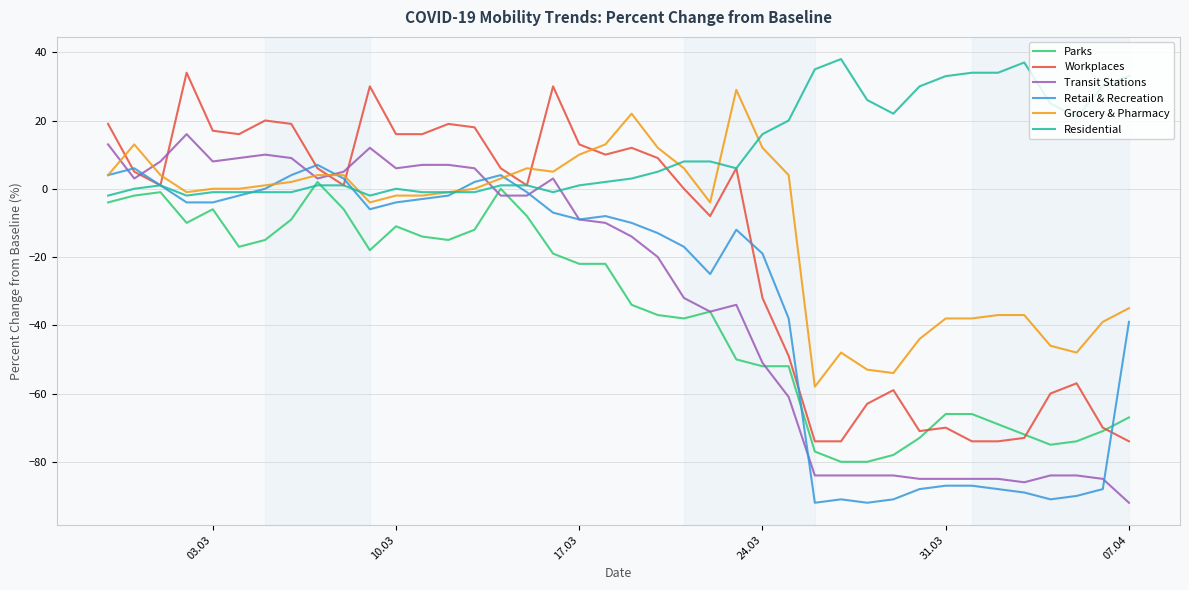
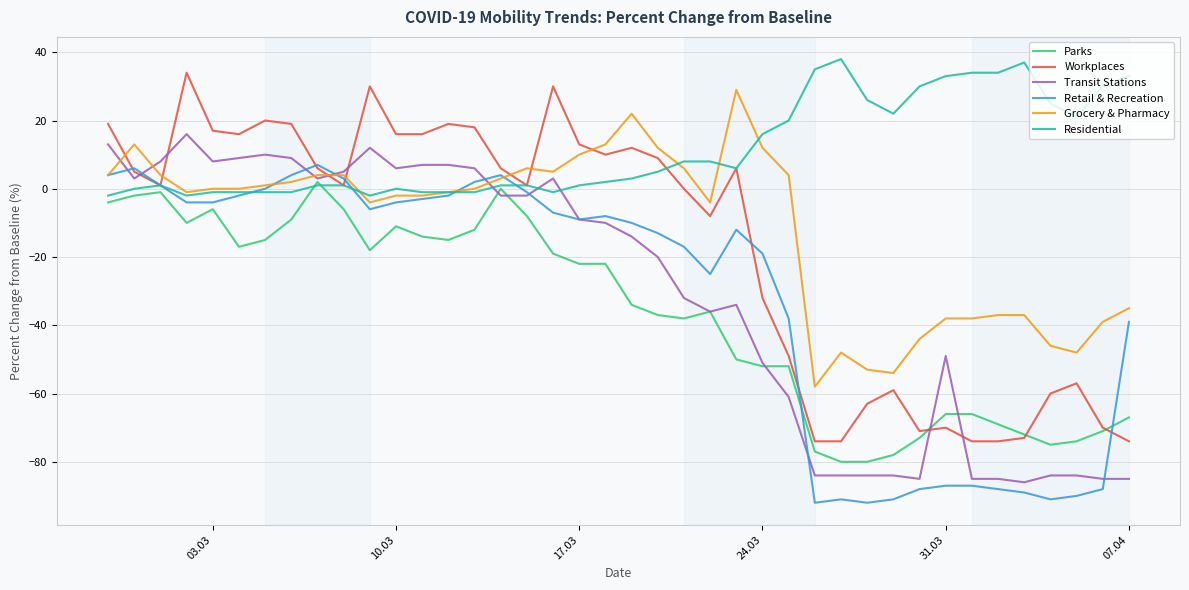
Transit Stations, 31.03: -85 -> -49
Transit Stations, 07.04: -92 -> -85
